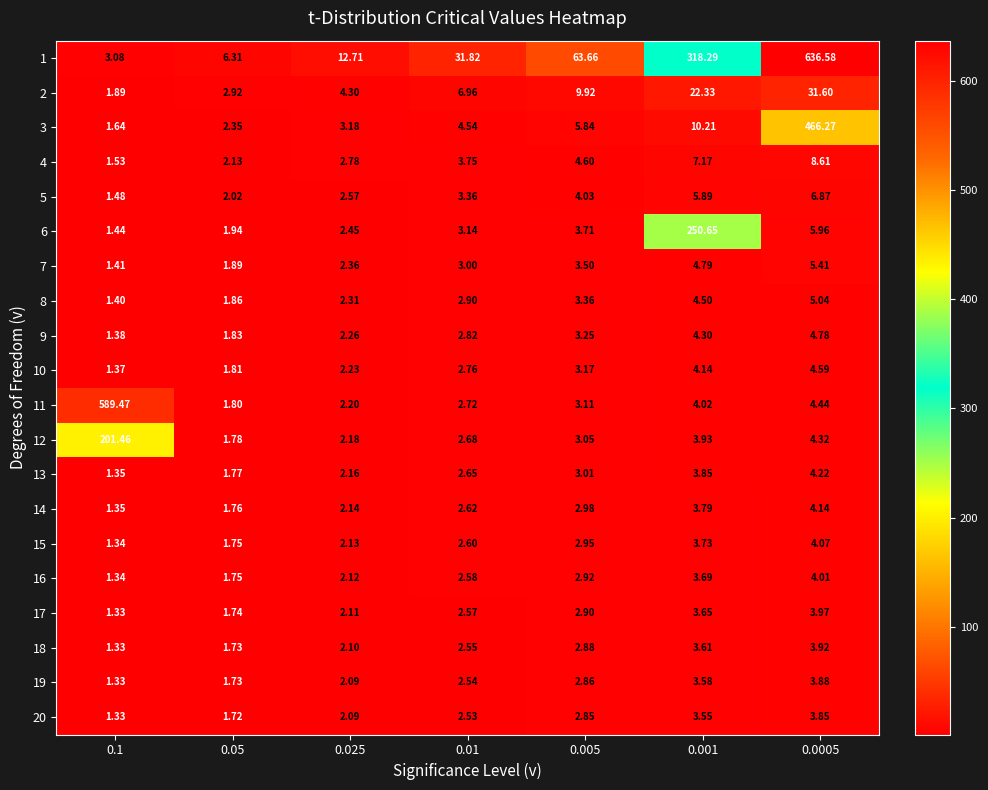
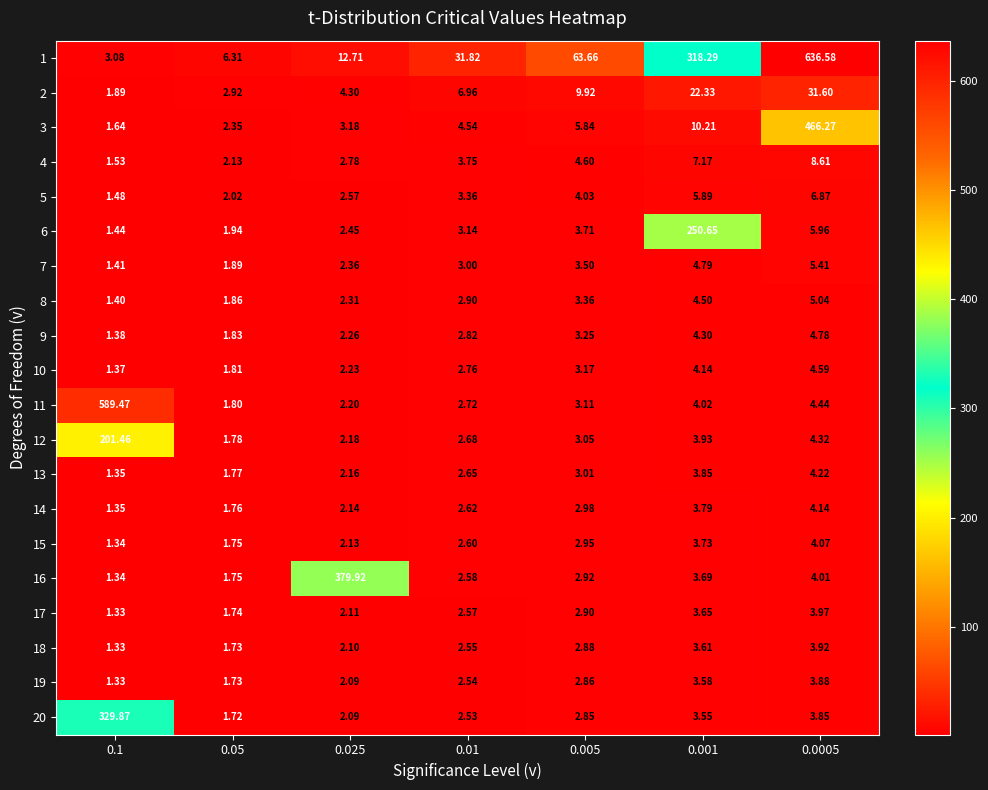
16, 0.025: 2.12 -> 379.92
20, 0.1: 1.33 -> 329.87
